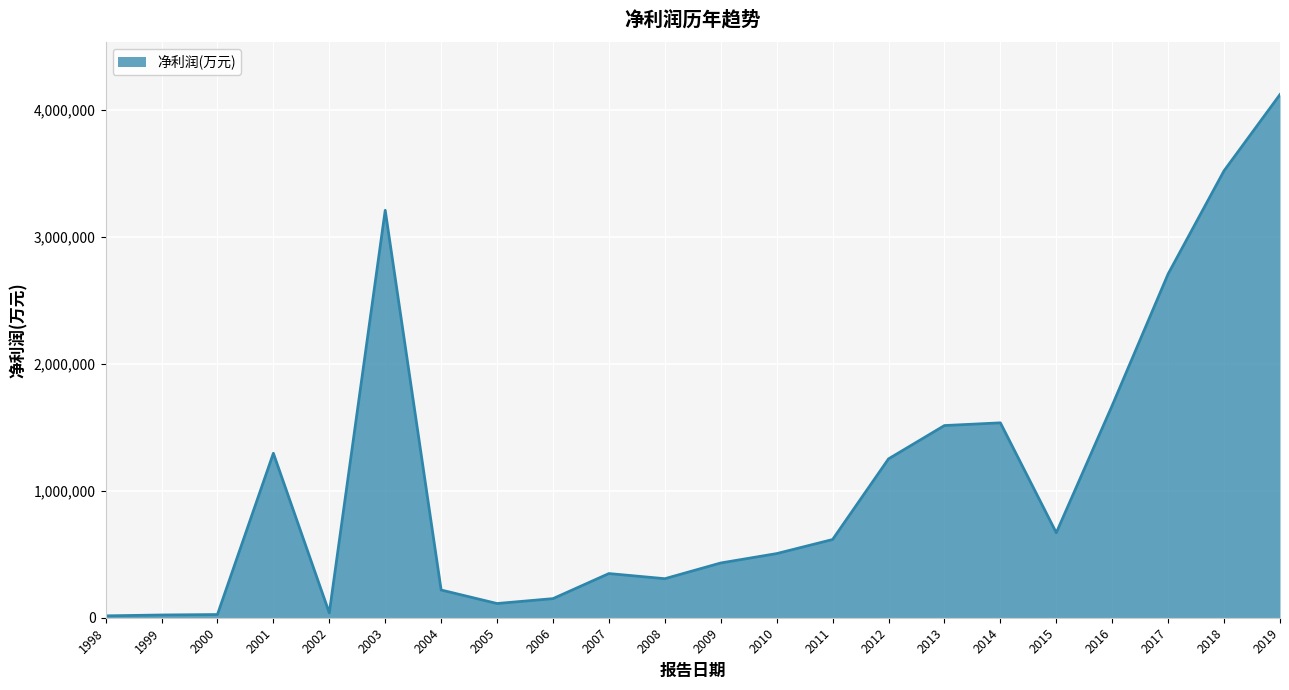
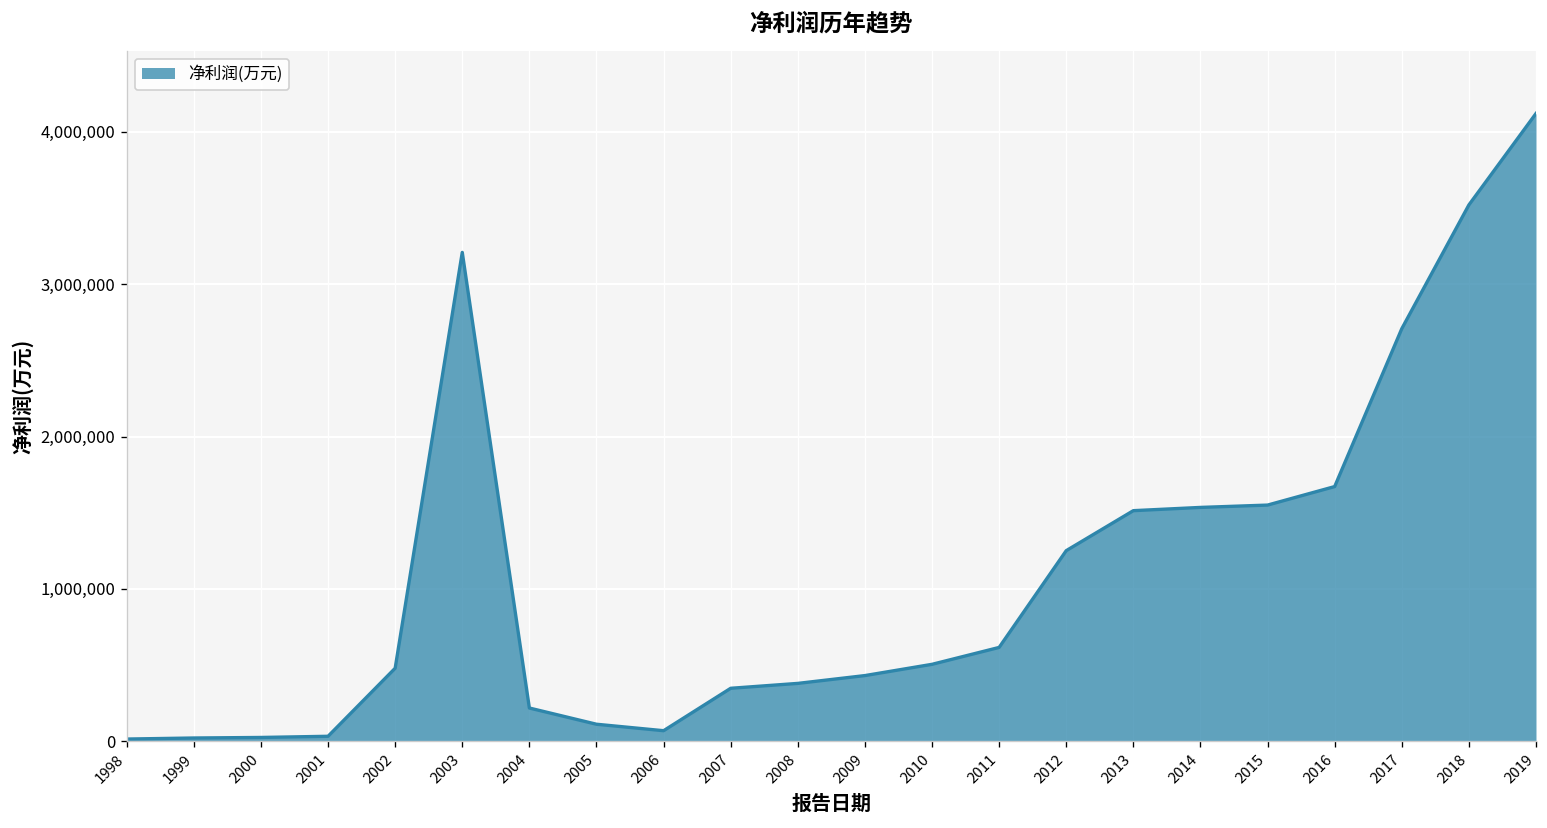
2001: 1,300,000 -> 30,000
2002: 40,000 -> 480,000
2006: 150,000 -> 70,000
2008: 310,000 -> 380,000
2015: 670,000 -> 1,550,000
